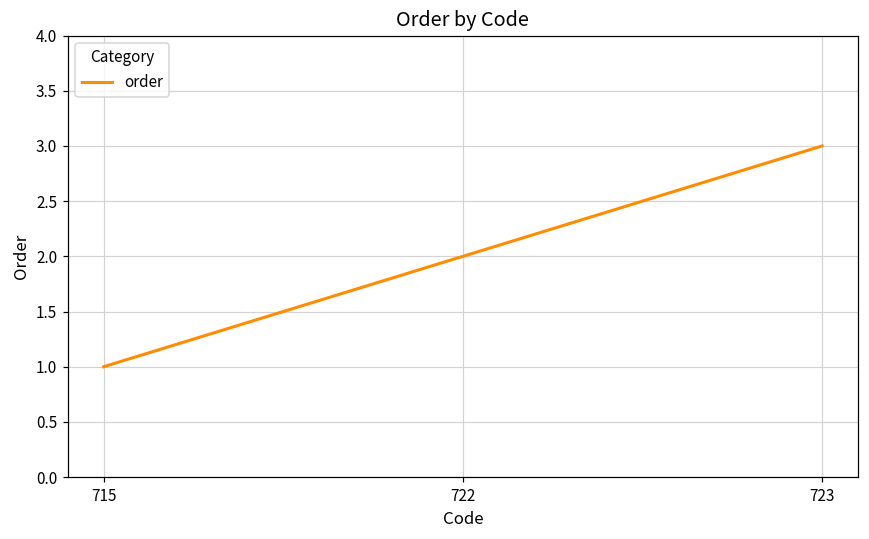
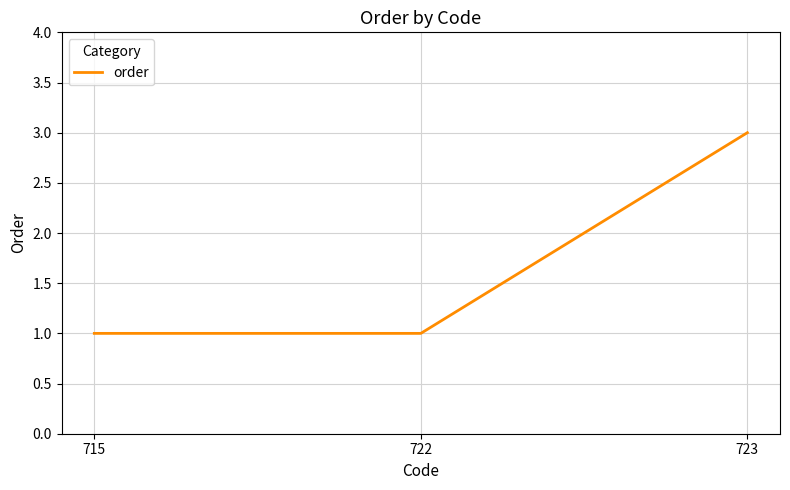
722: 2 -> 1
